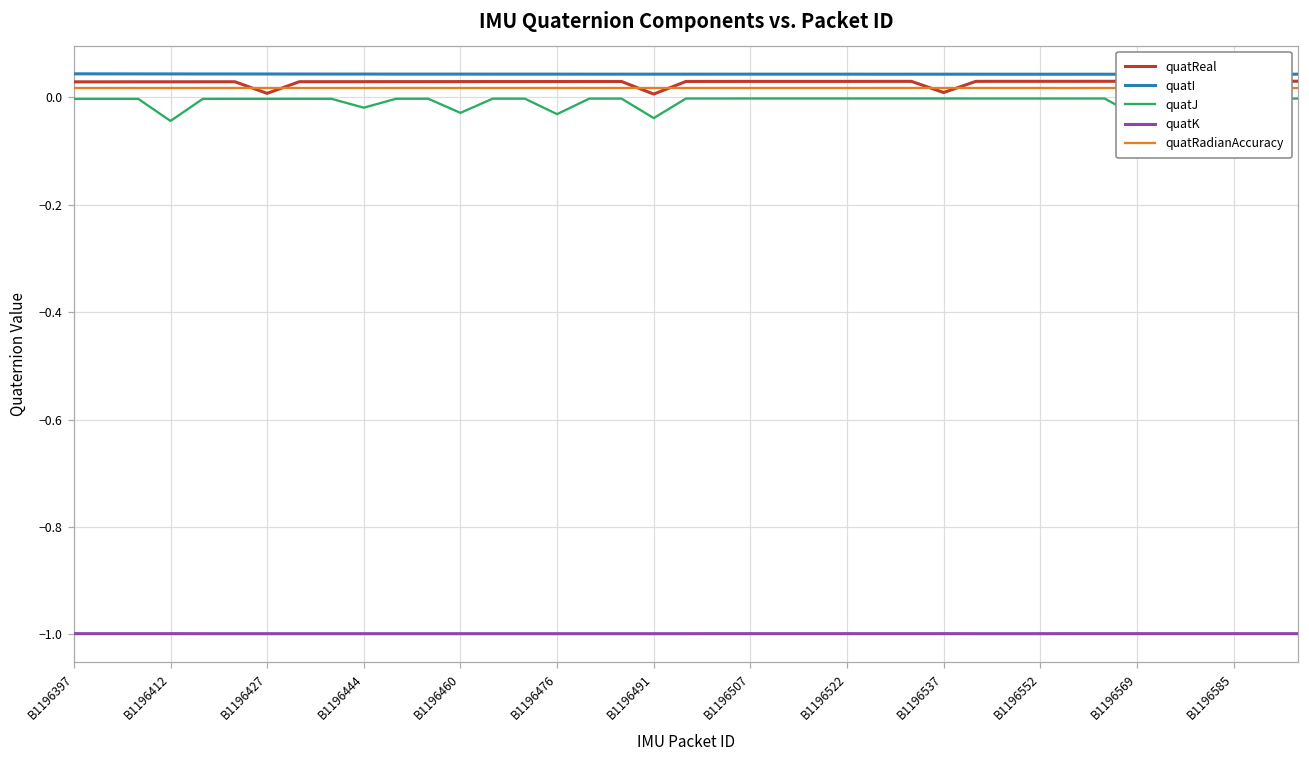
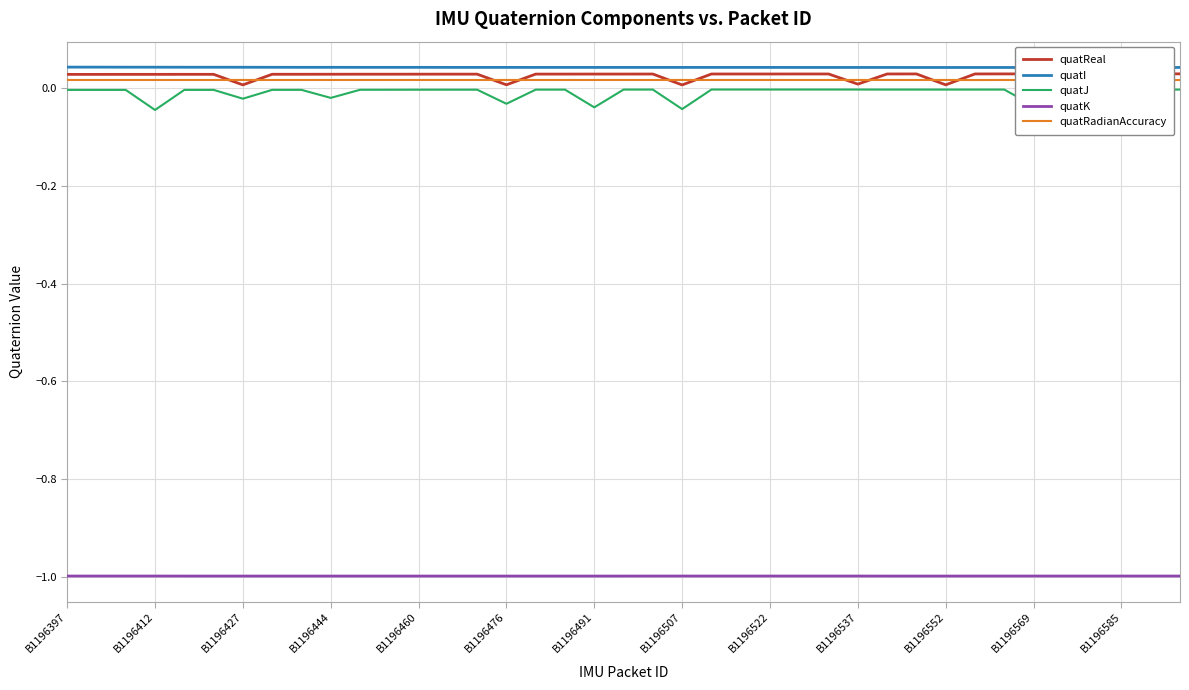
quatJ, B1196427: 0.00 -> -0.02
quatJ, B1196460: -0.03 -> 0.00
quatReal, B1196476: 0.03 -> 0.01
quatReal, B1196491: 0.01 -> 0.03
quatReal, B1196507: 0.03 -> 0.01
quatJ, B1196507: 0.00 -> -0.04
quatReal, B1196552: 0.03 -> 0.01
